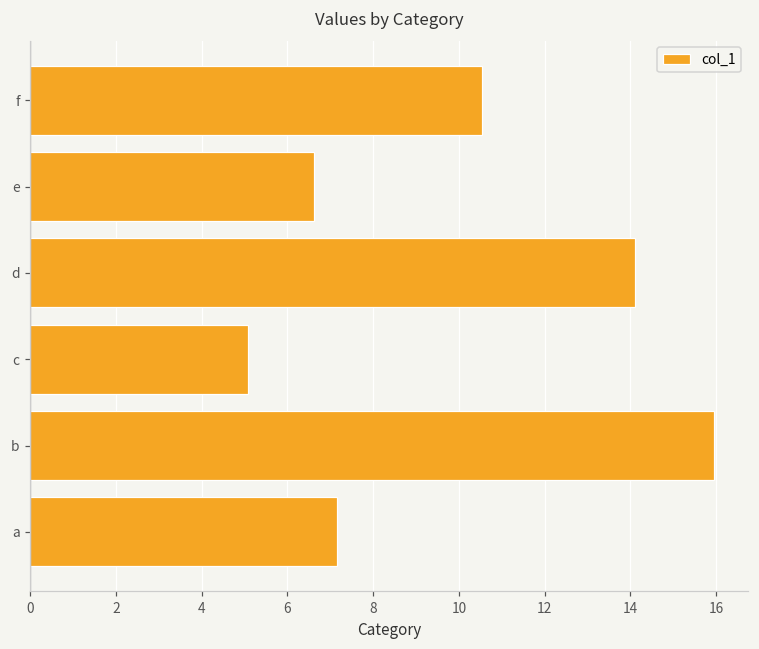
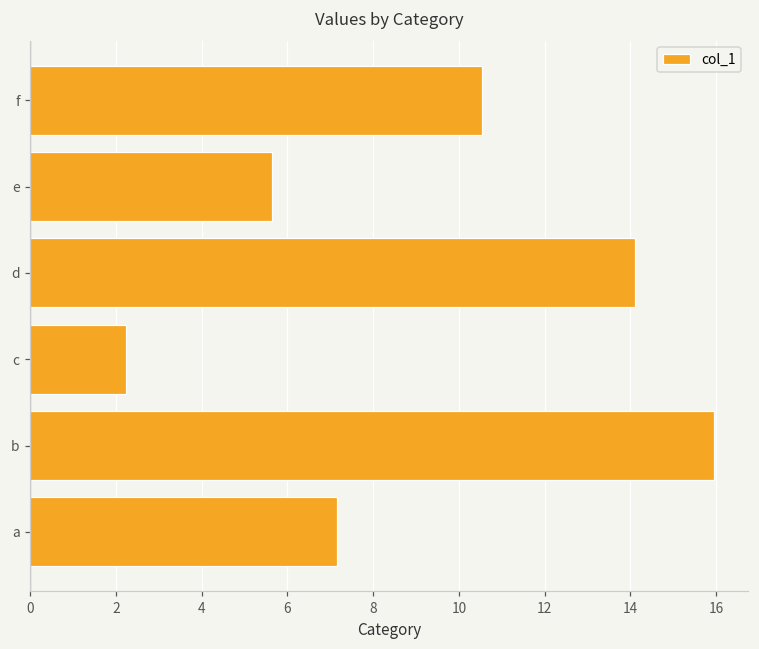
e: 6.6 -> 5.6
c: 5.1 -> 2.2
